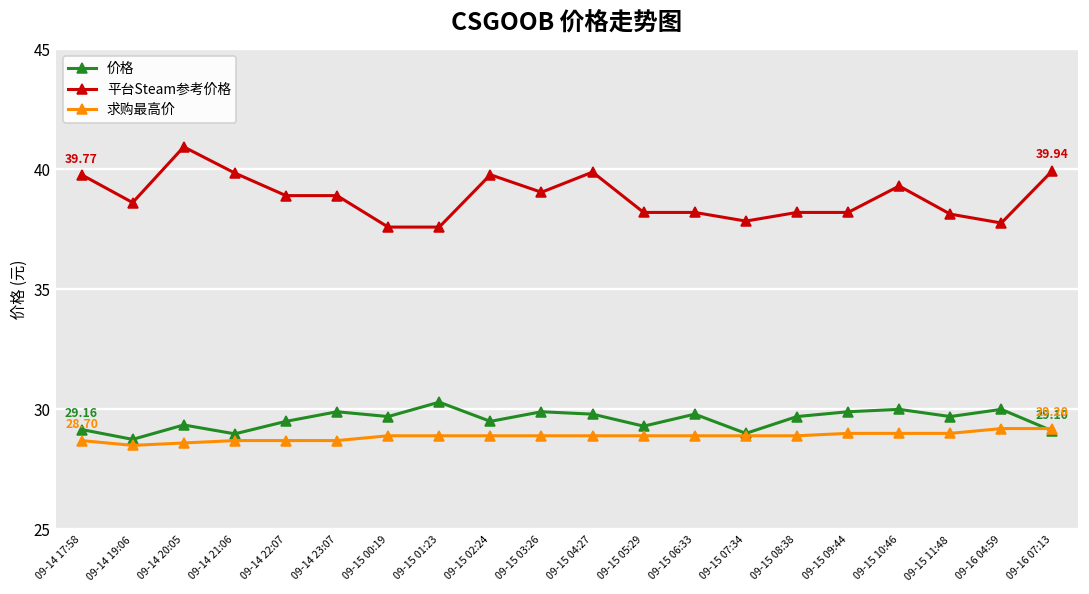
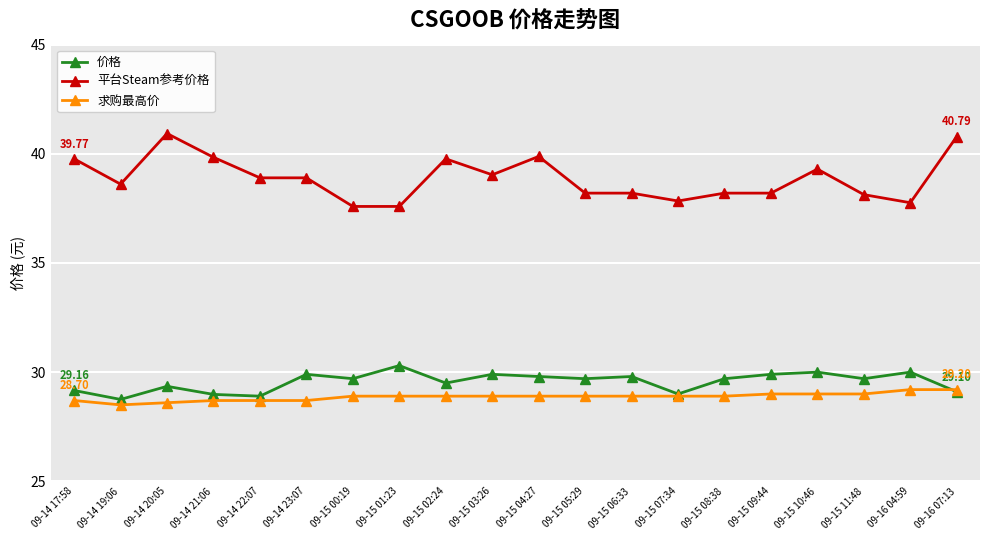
价格, 09-14 22:07: 29.5 -> 28.9
价格, 09-15 05:29: 29.3 -> 29.7
平台Steam参考价格, 09-16 07:13: 39.94 -> 40.79
